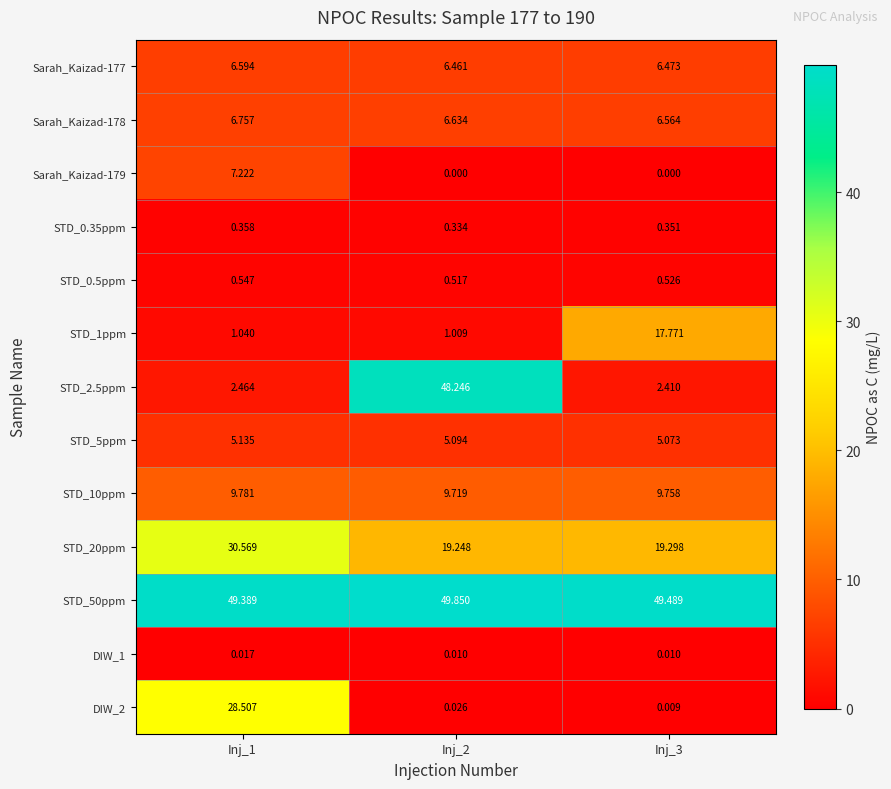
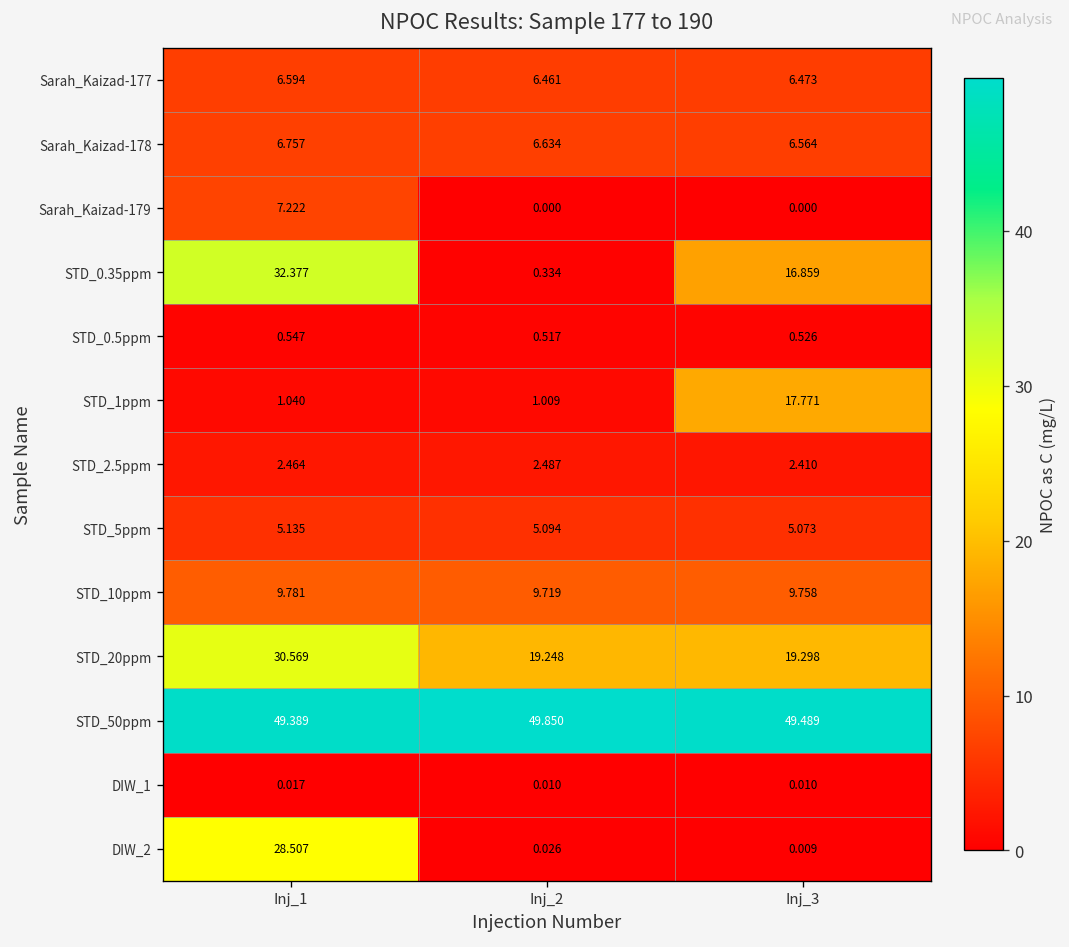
STD_0.35ppm, Inj_1: 0.358 -> 32.377
STD_0.35ppm, Inj_3: 0.351 -> 16.859
STD_2.5ppm, Inj_2: 48.246 -> 2.487
